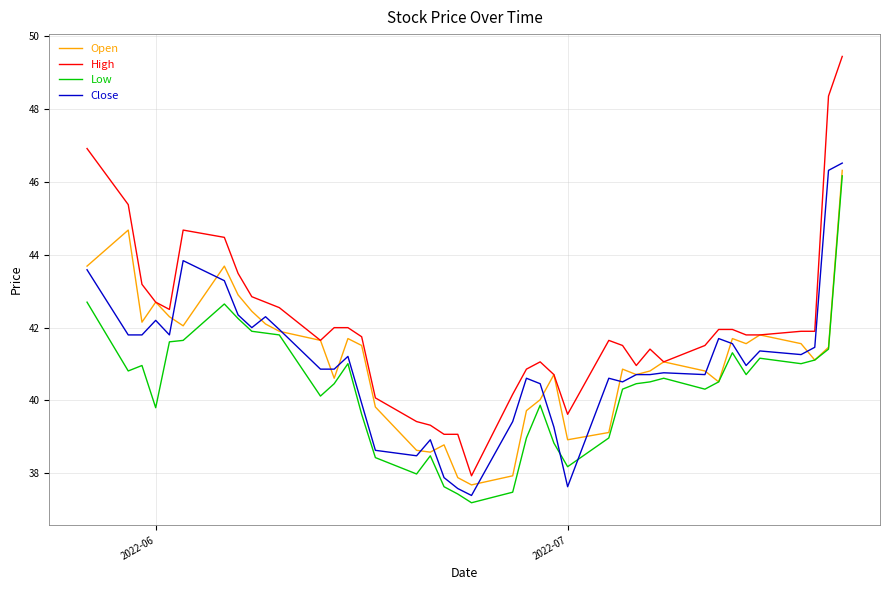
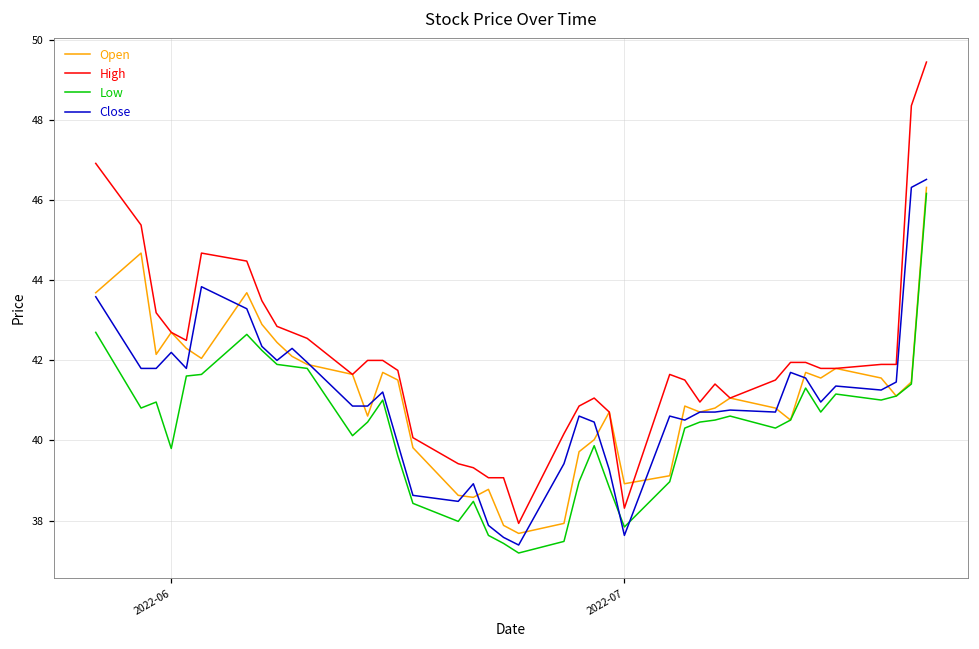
High, 2022-07: 39.6 -> 38.3
Low, 2022-07: 38.2 -> 37.8
